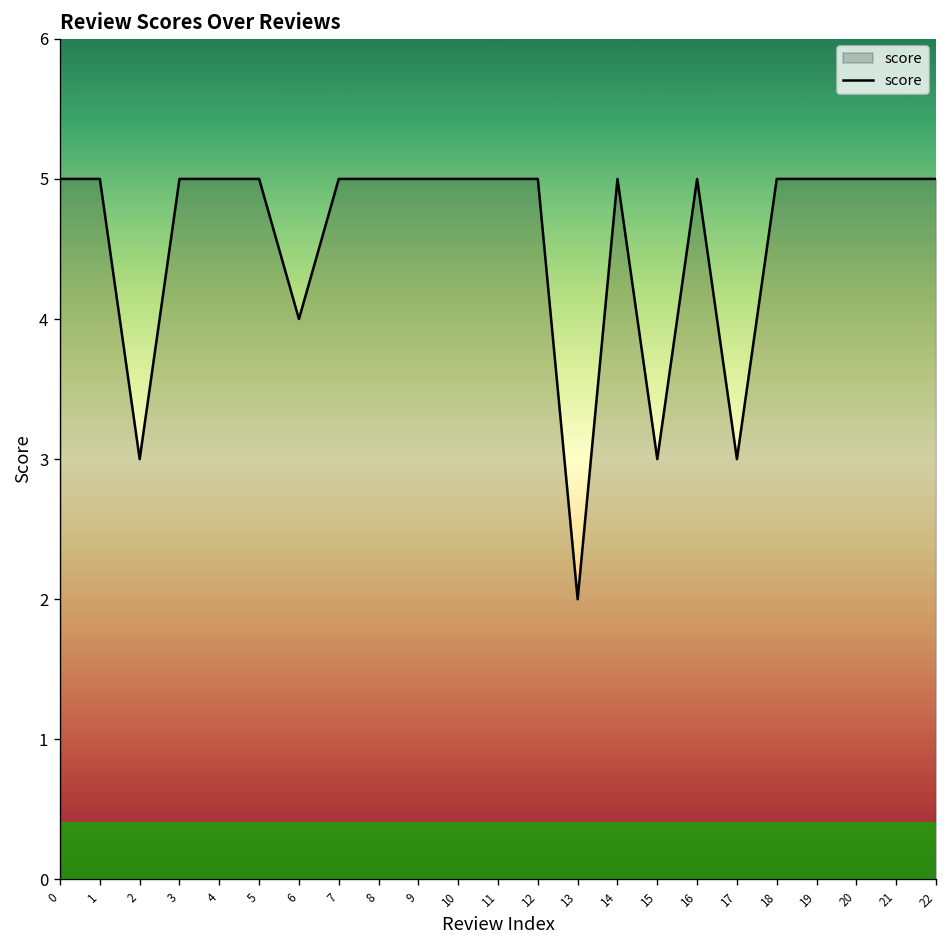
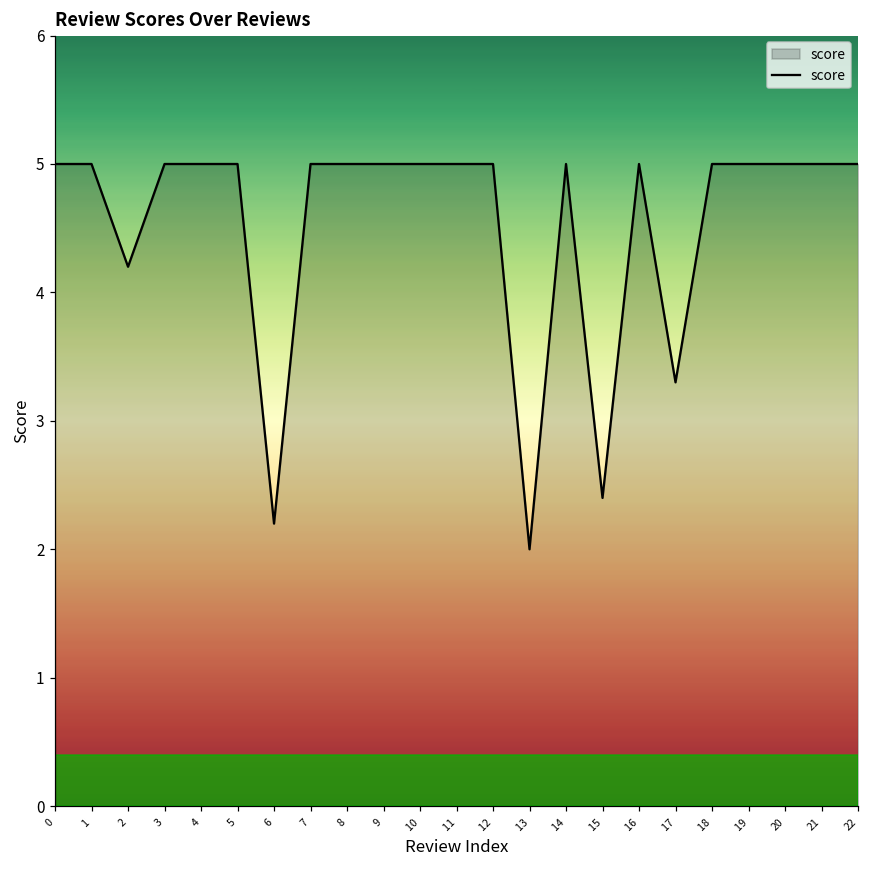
2: 3.0 -> 4.2
6: 4.0 -> 2.2
15: 3.0 -> 2.4
17: 3.0 -> 3.3
